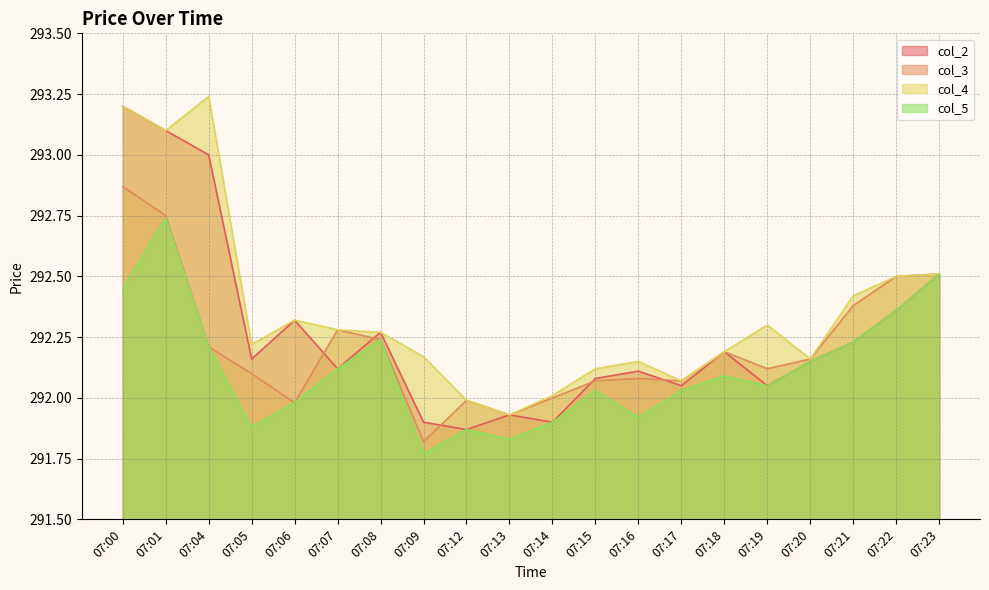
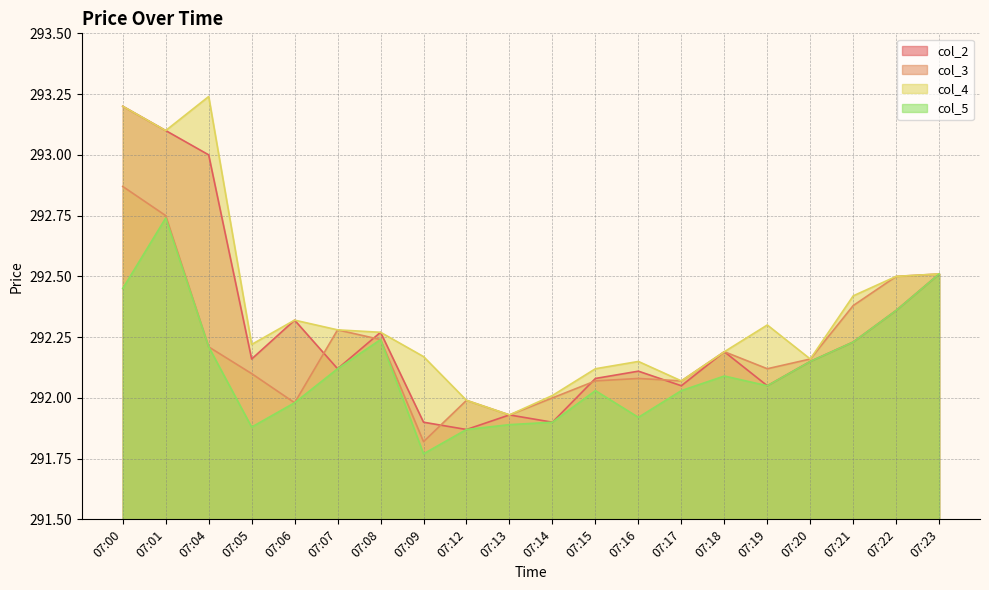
col_5, 07:13: 291.83 -> 291.89
